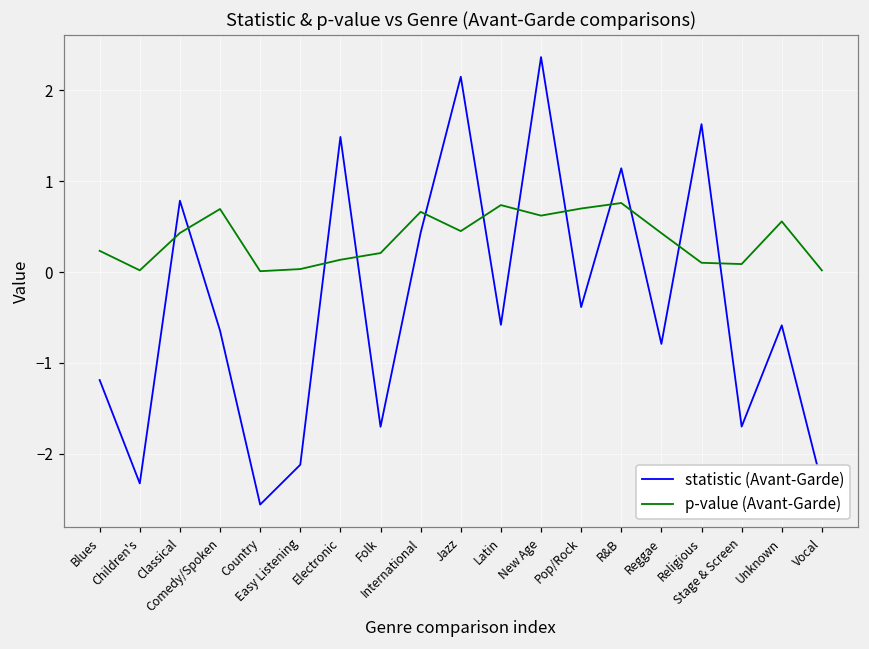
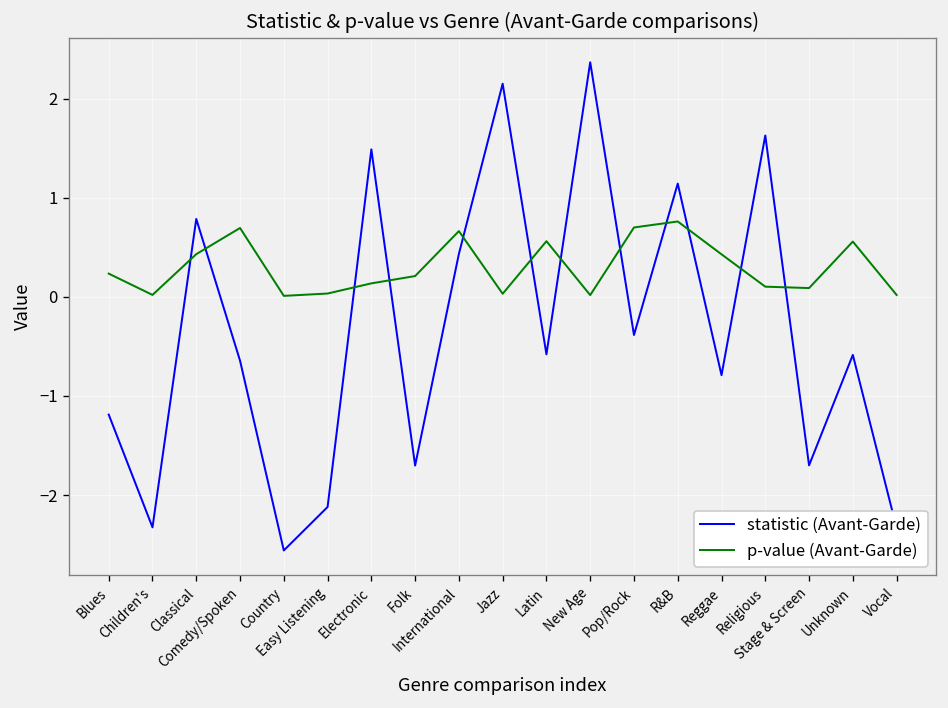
p-value (Avant-Garde), Jazz: 0.5 -> 0.0
p-value (Avant-Garde), Latin: 0.7 -> 0.6
p-value (Avant-Garde), New Age: 0.6 -> 0.0
